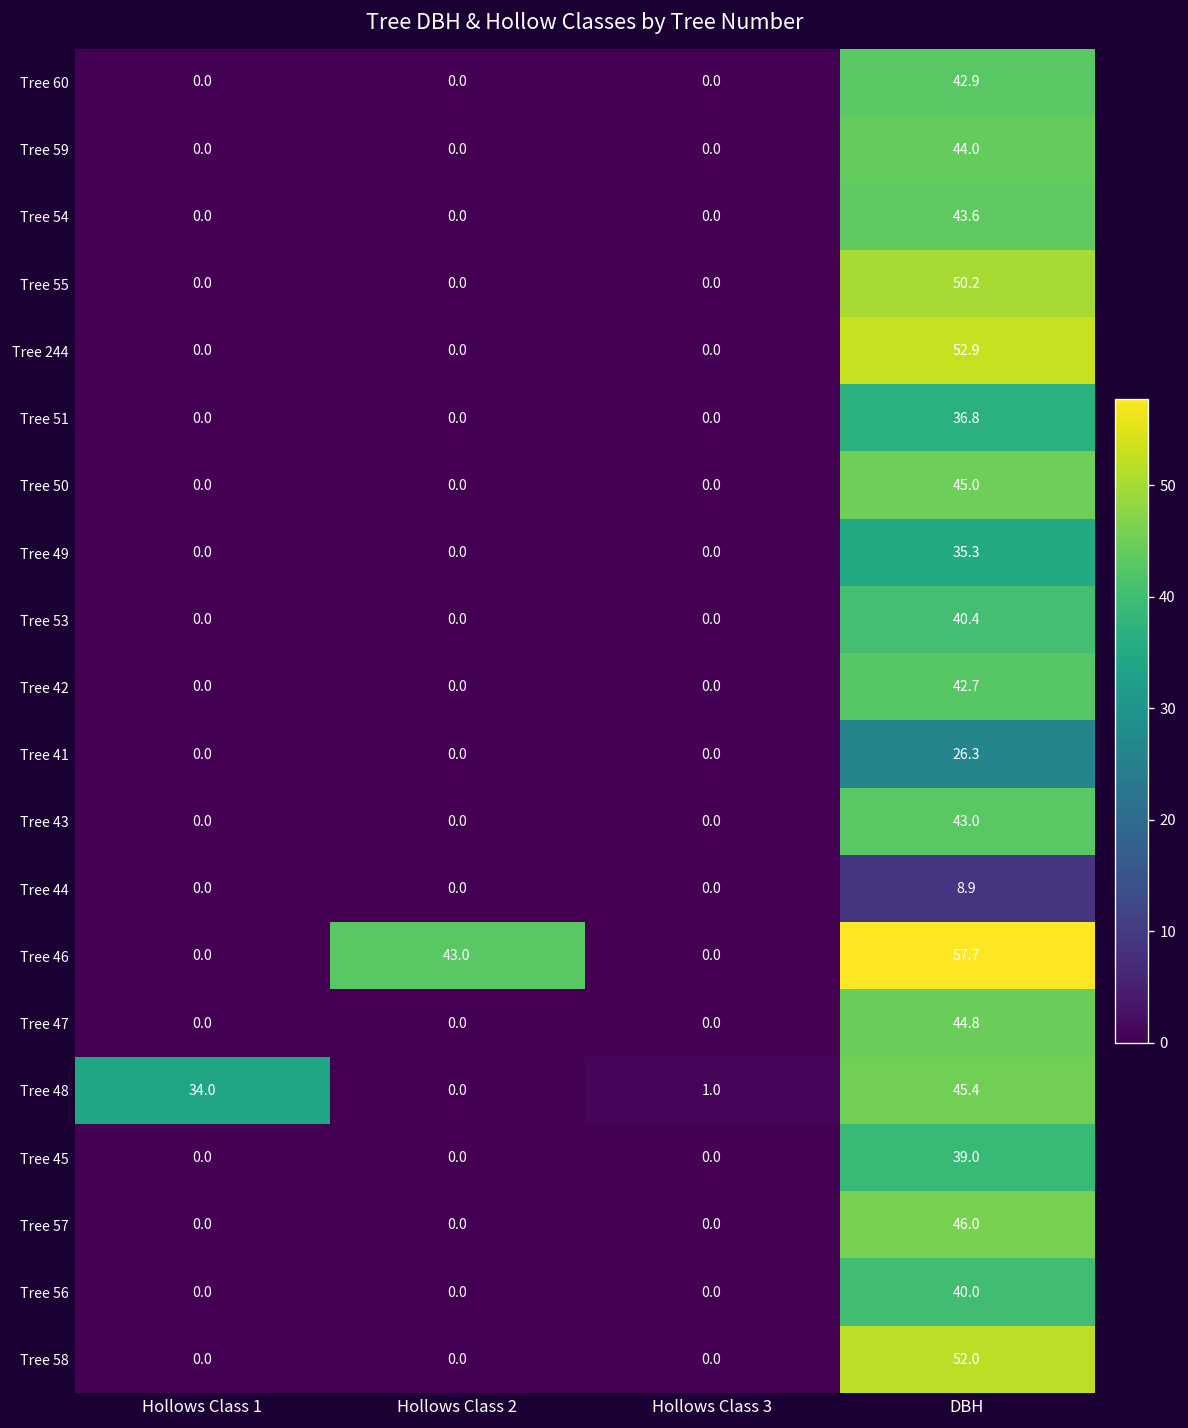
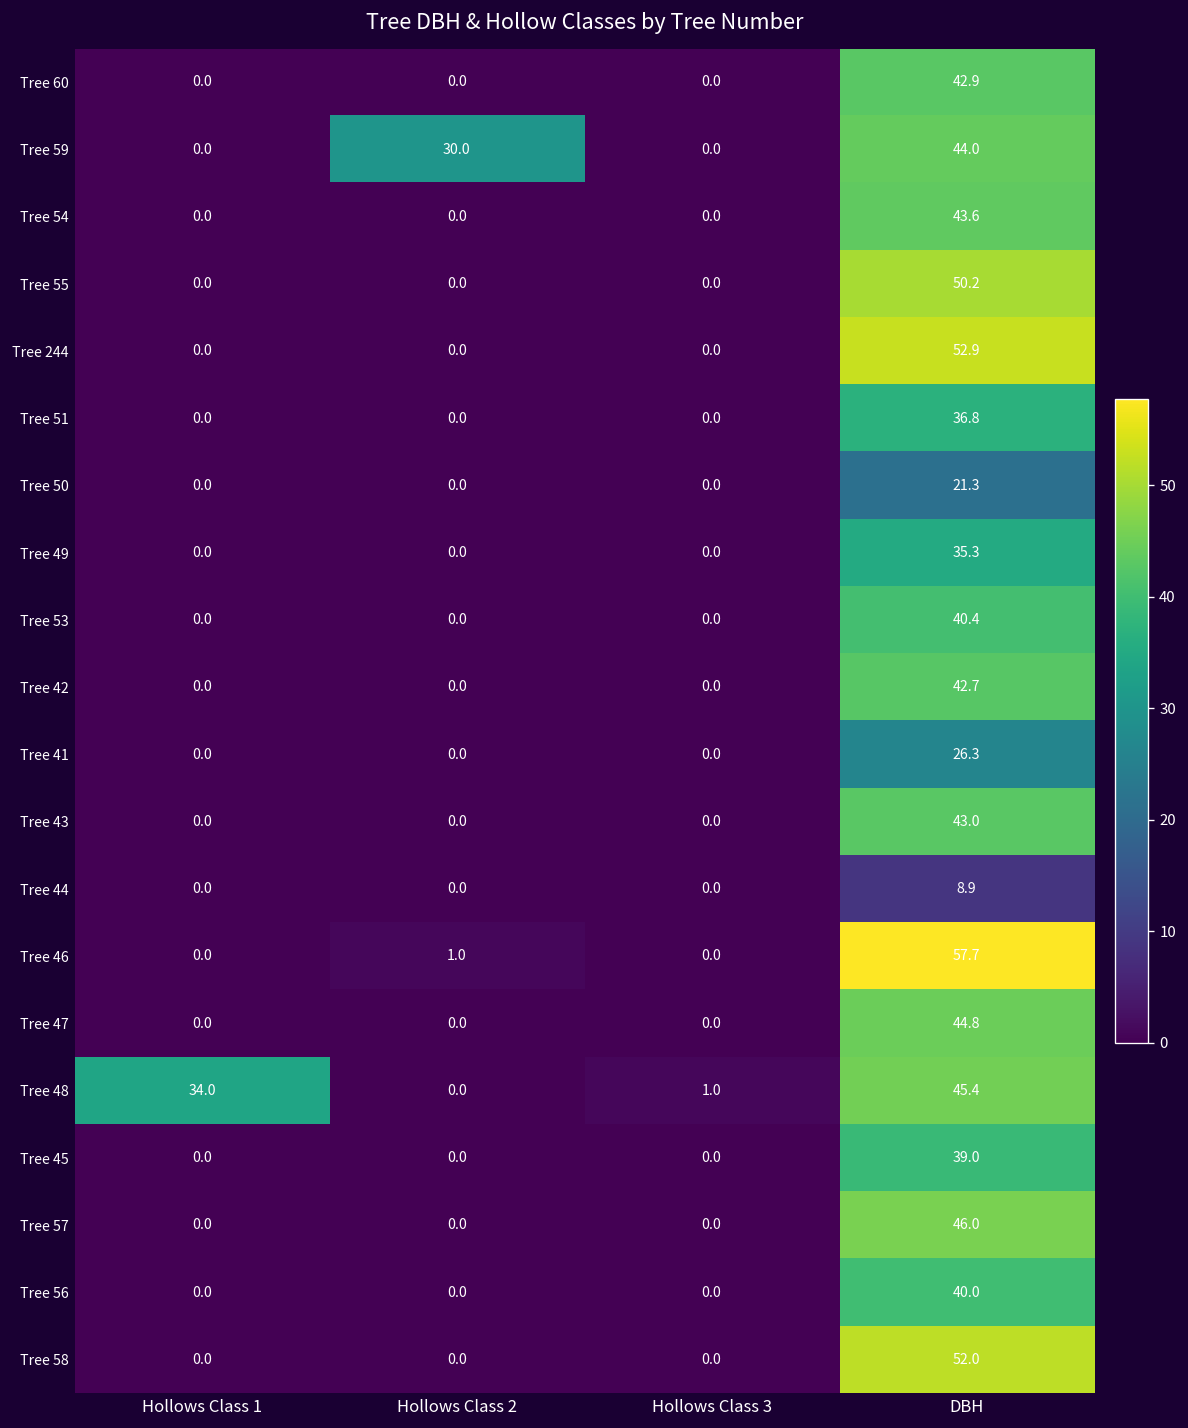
Tree 59, Hollows Class 2: 0.0 -> 30.0
Tree 50, DBH: 45.0 -> 21.3
Tree 46, Hollows Class 2: 43.0 -> 1.0
